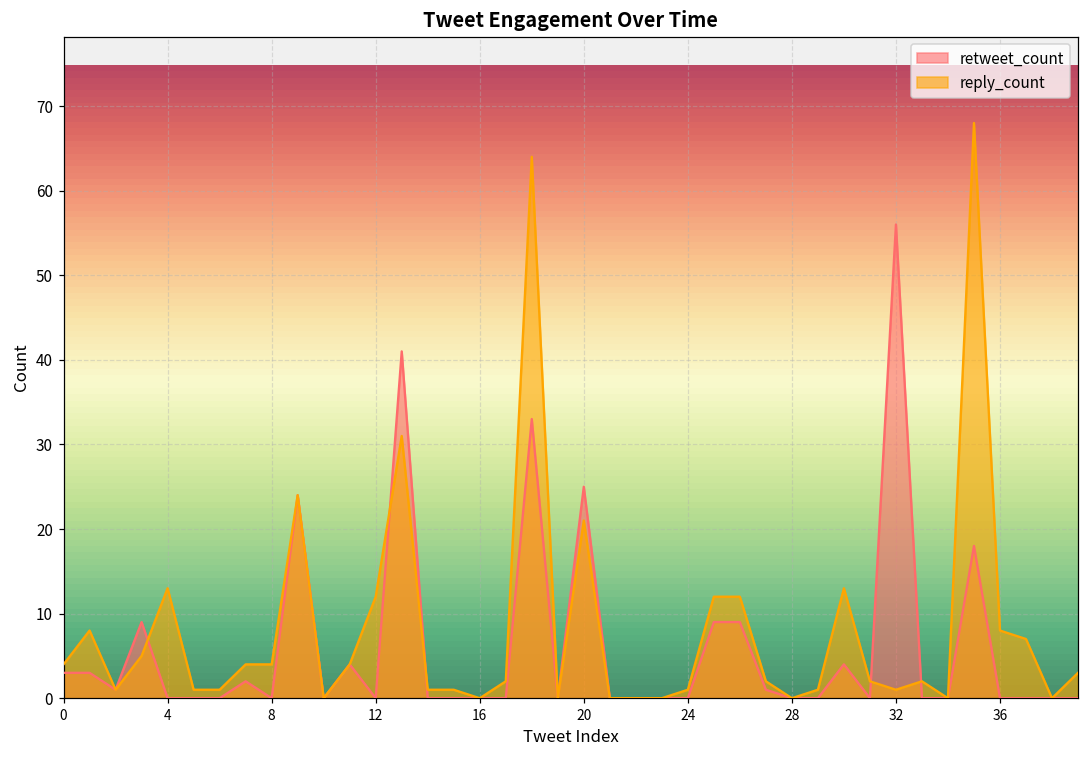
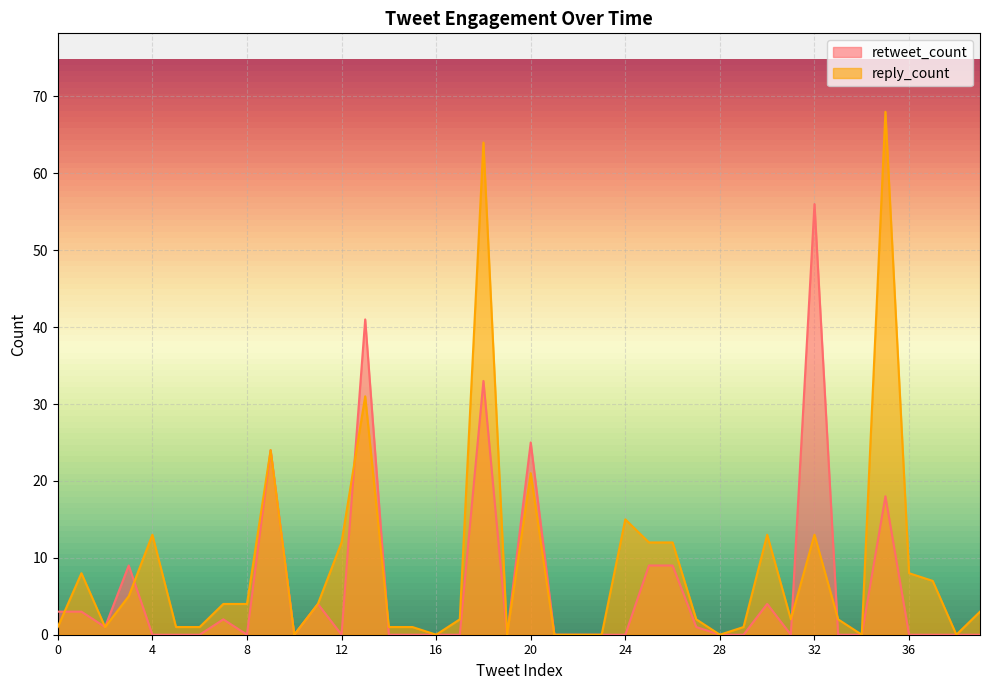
reply_count, 0: 4 -> 1
reply_count, 24: 1 -> 15
reply_count, 32: 1 -> 13
